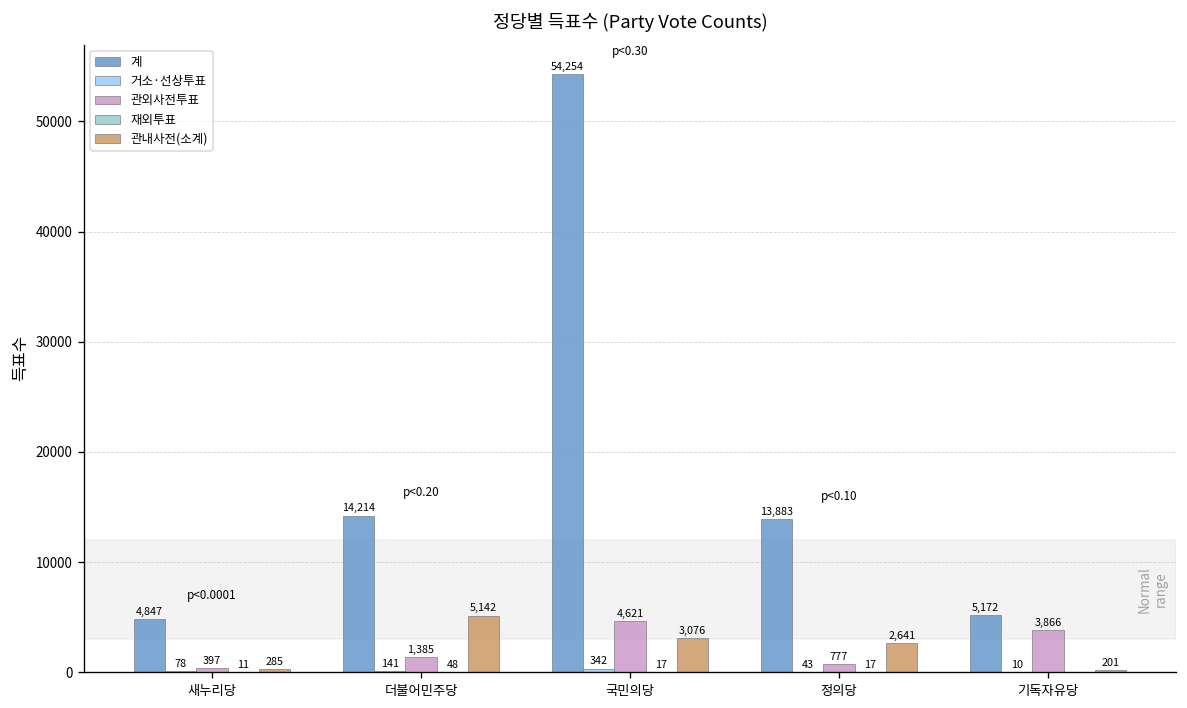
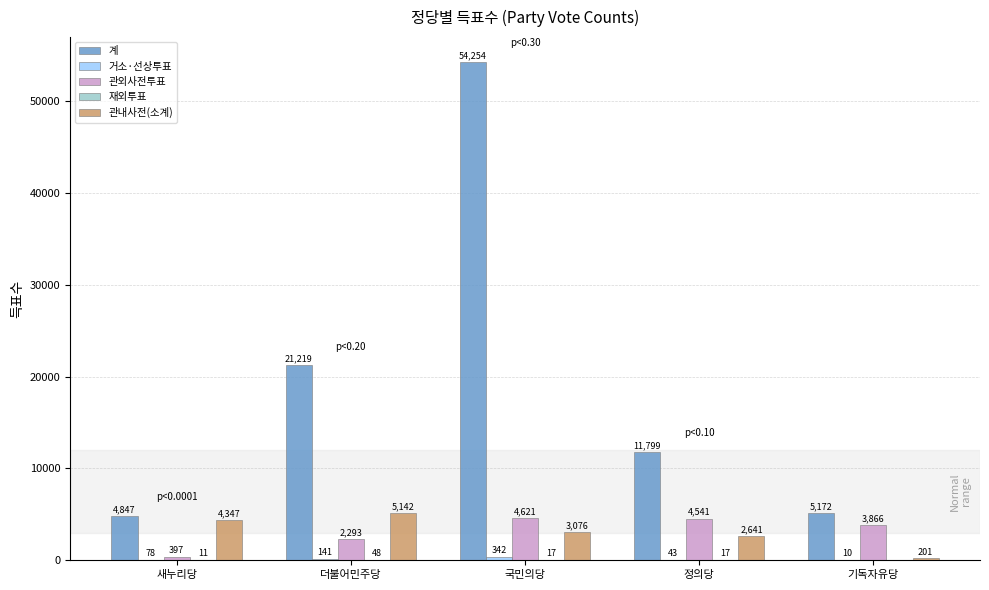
관내사전(소계), 새누리당: 285 -> 4,347
계, 더불어민주당: 14,214 -> 21,219
관외사전투표, 더불어민주당: 1,385 -> 2,293
계, 정의당: 13,883 -> 11,799
관외사전투표, 정의당: 777 -> 4,541
